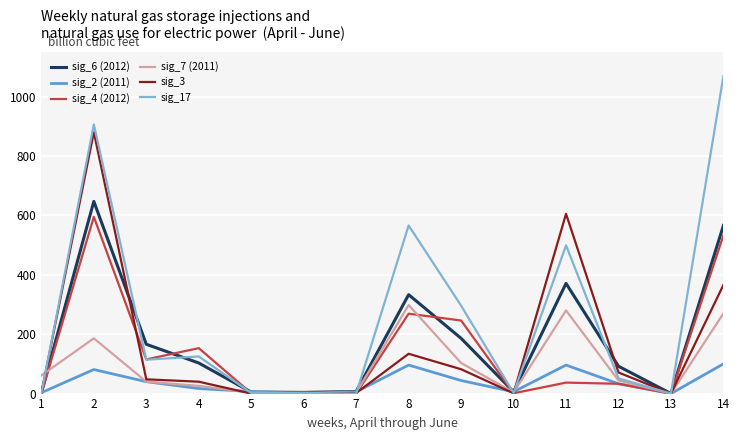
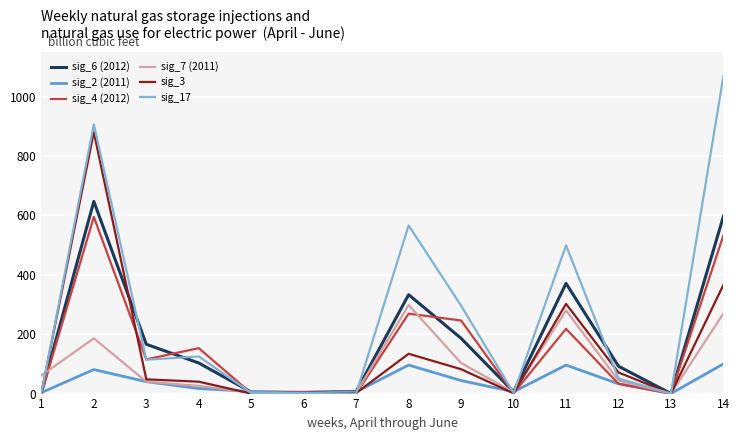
sig_4 (2012), 11: 40 -> 220
sig_3, 11: 610 -> 300
sig_6 (2012), 14: 570 -> 600
